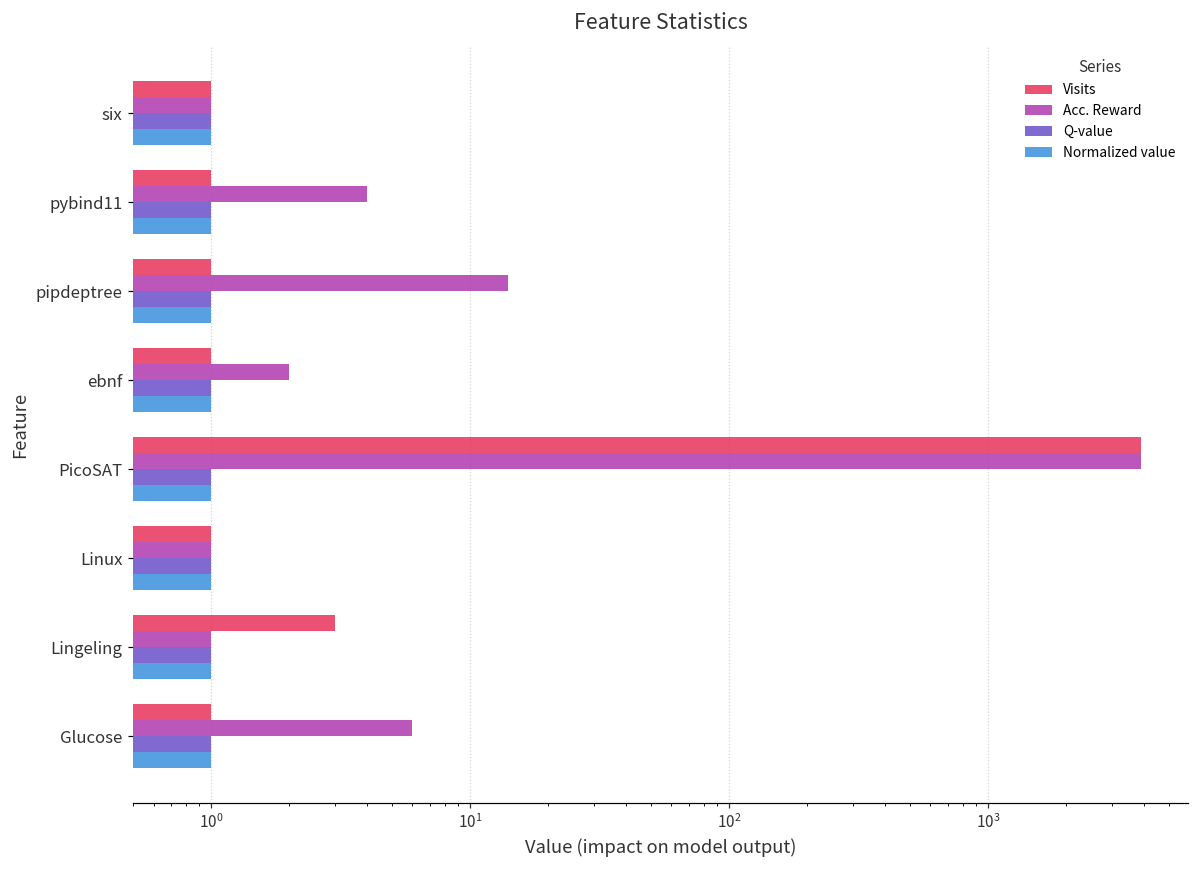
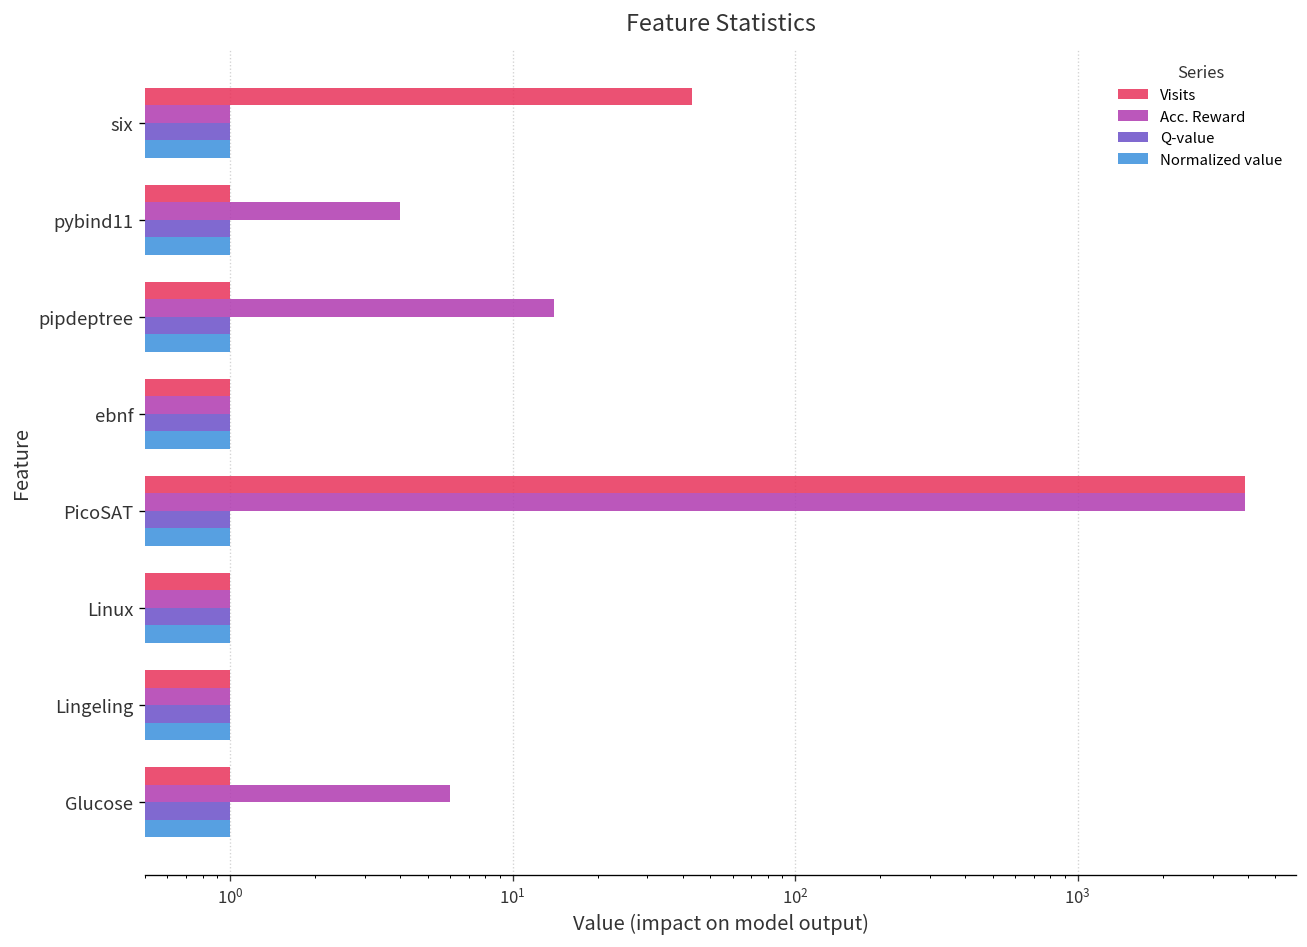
Visits, six: 1 -> 43
Acc. Reward, ebnf: 2 -> 1
Visits, Lingeling: 3 -> 1
